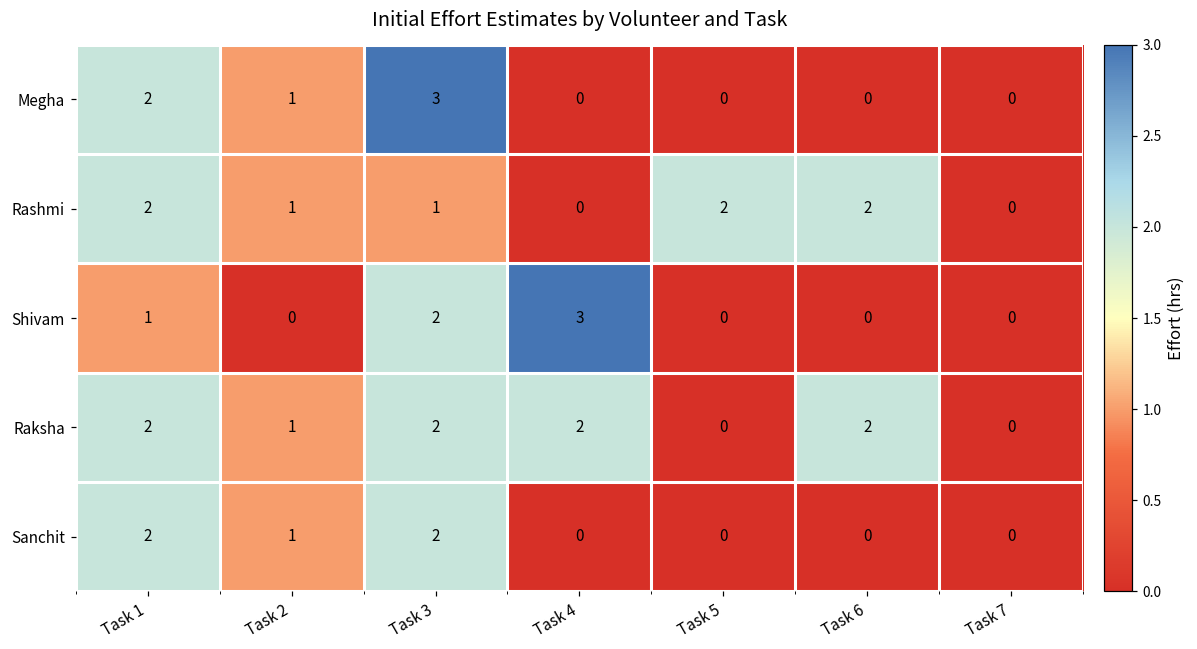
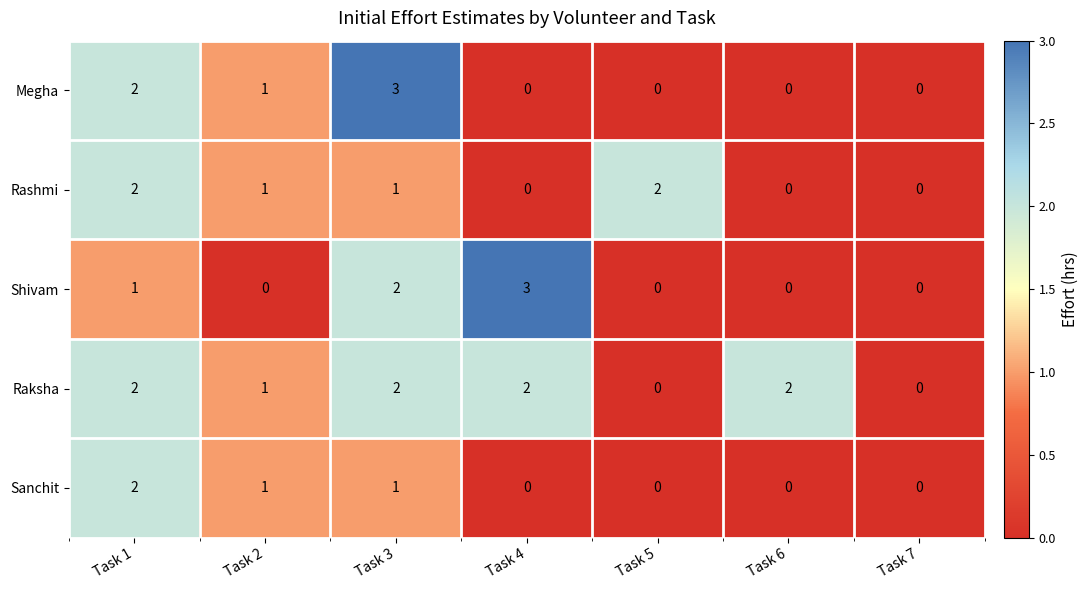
Rashmi, Task 6: 2 -> 0
Sanchit, Task 3: 2 -> 1
